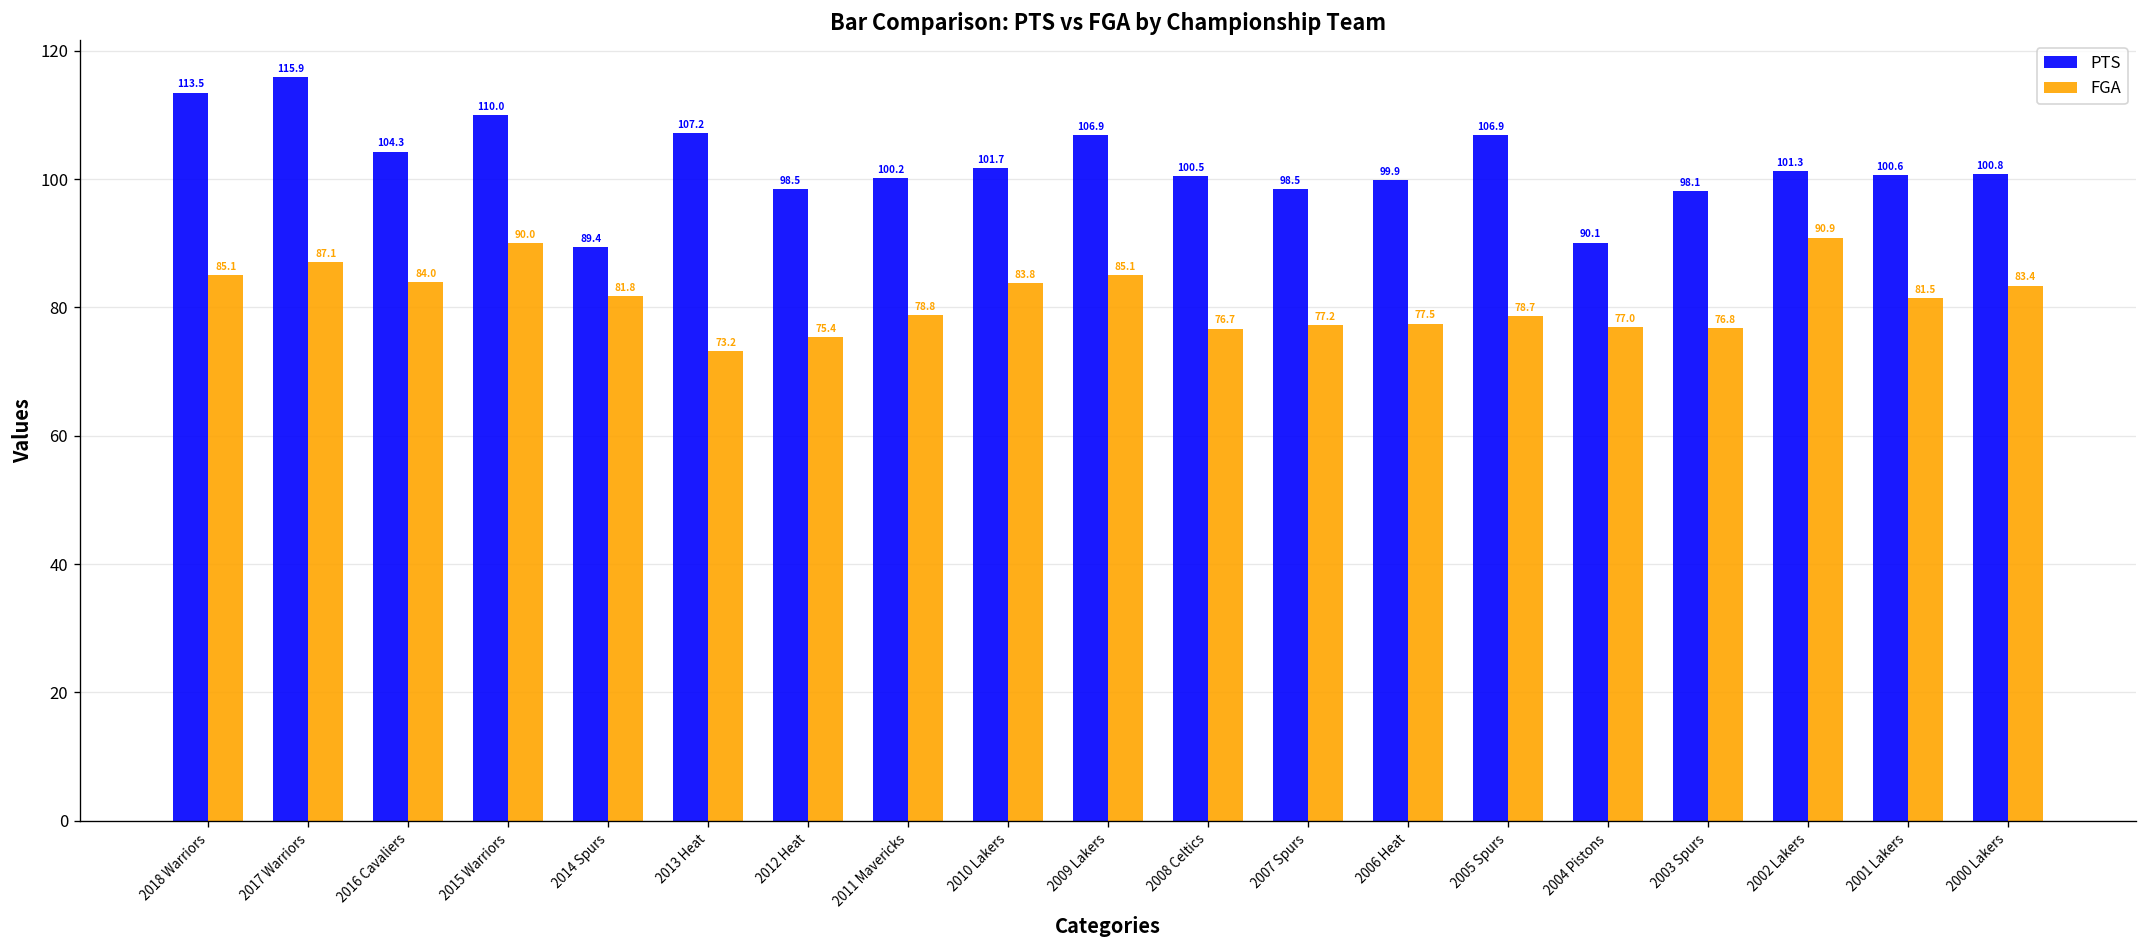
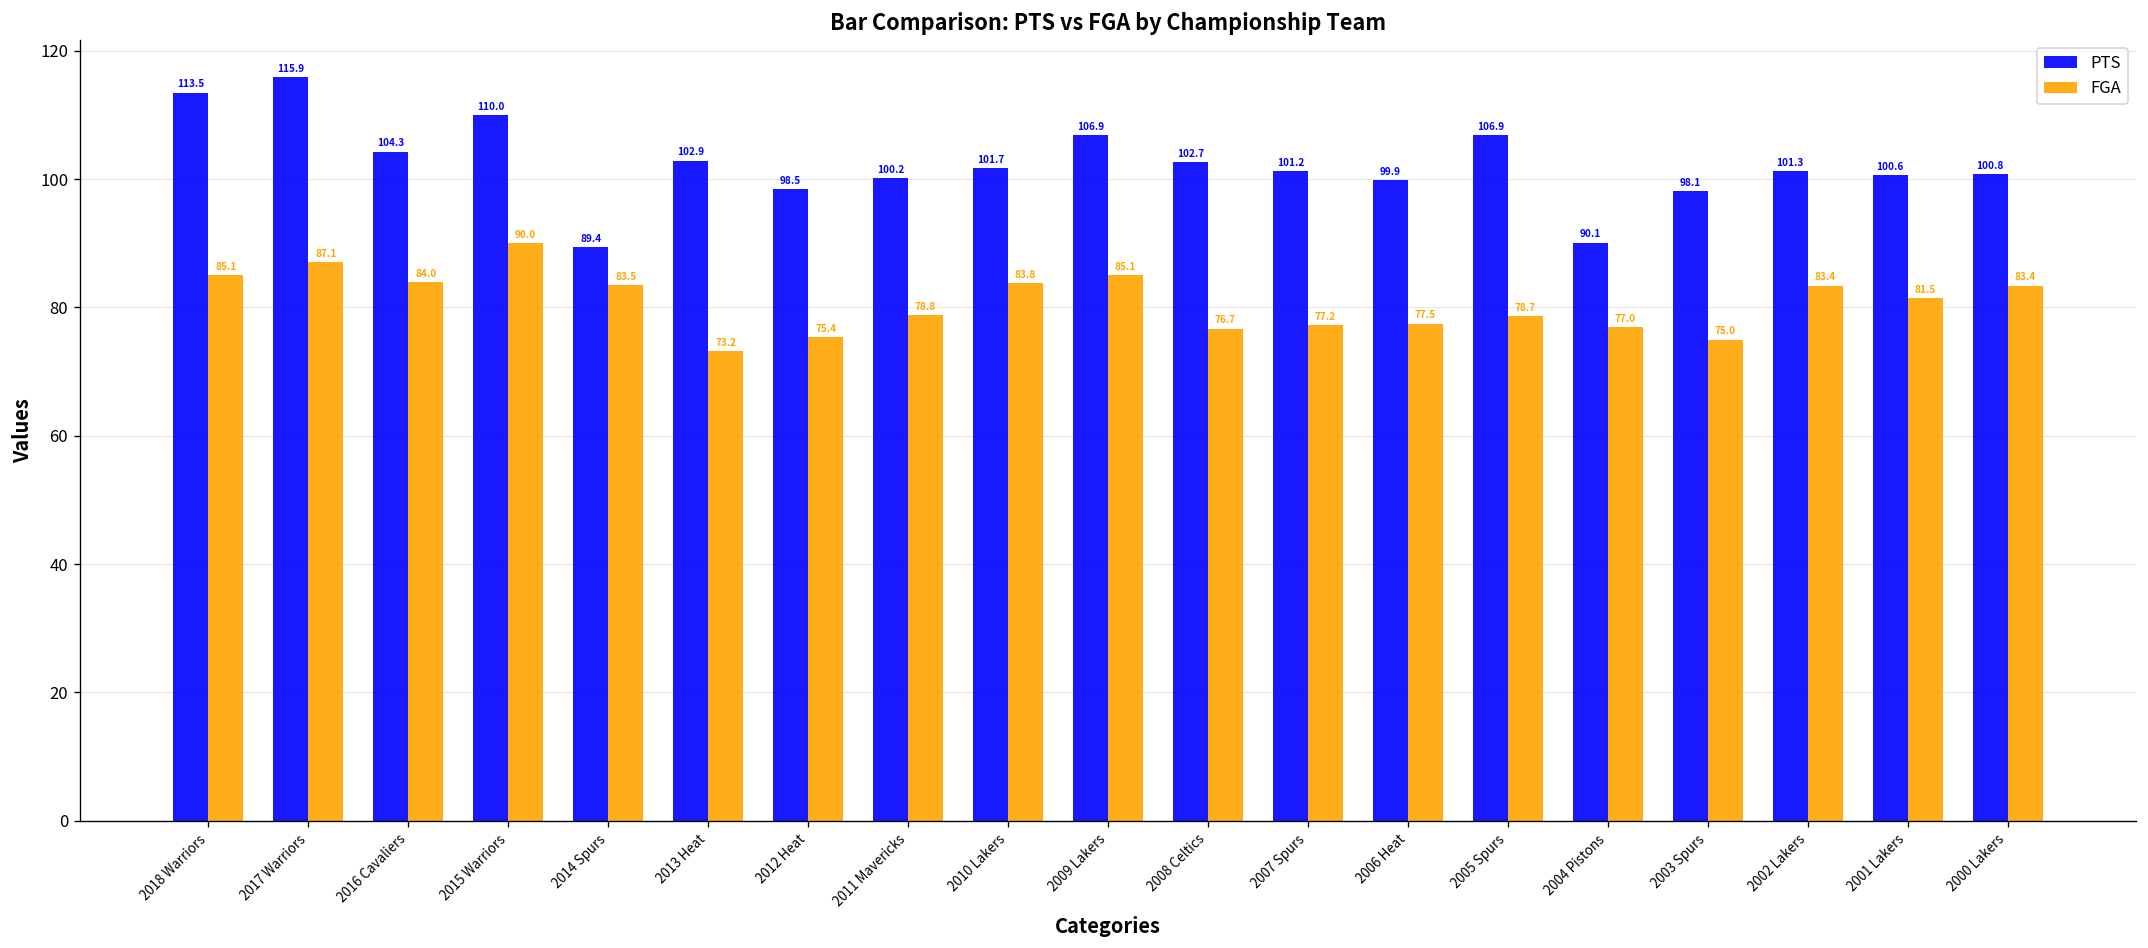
FGA, 2014 Spurs: 81.8 -> 83.5
PTS, 2013 Heat: 107.2 -> 102.9
PTS, 2008 Celtics: 100.5 -> 102.7
PTS, 2007 Spurs: 98.5 -> 101.2
FGA, 2003 Spurs: 76.8 -> 75.0
FGA, 2002 Lakers: 90.9 -> 83.4
